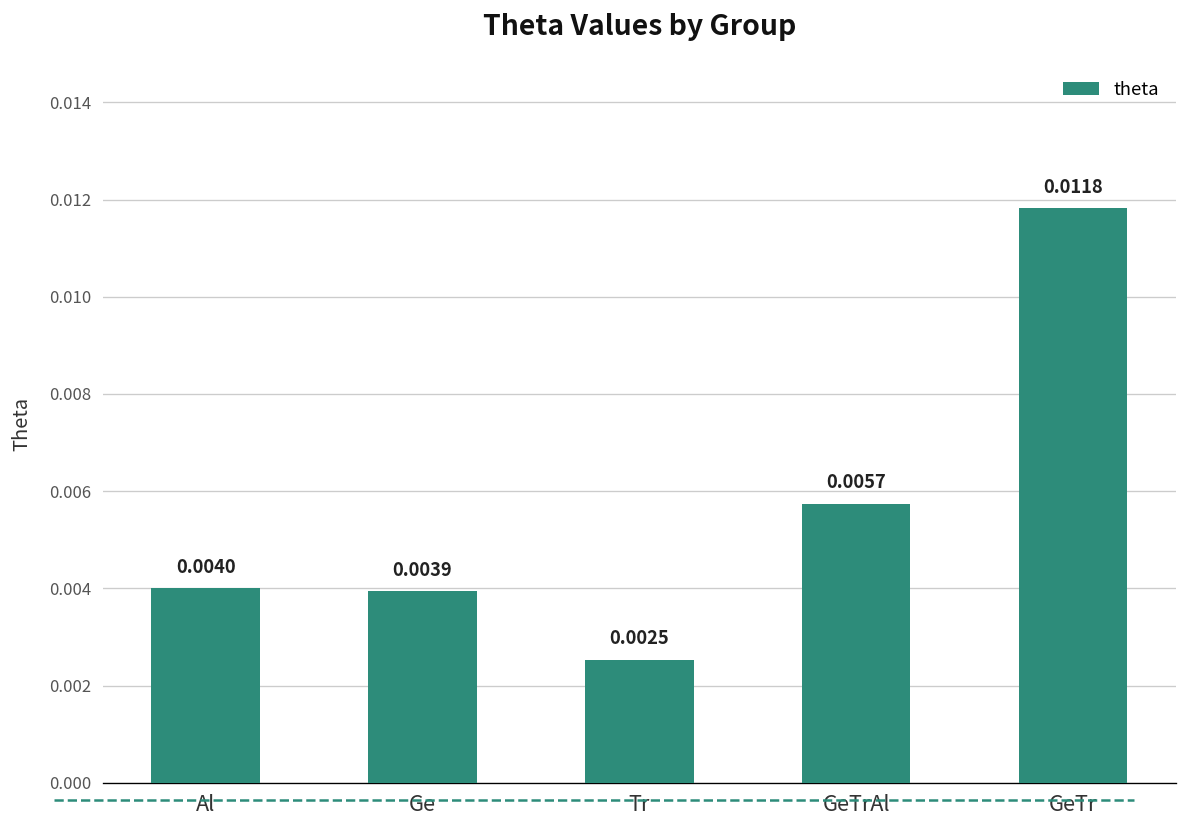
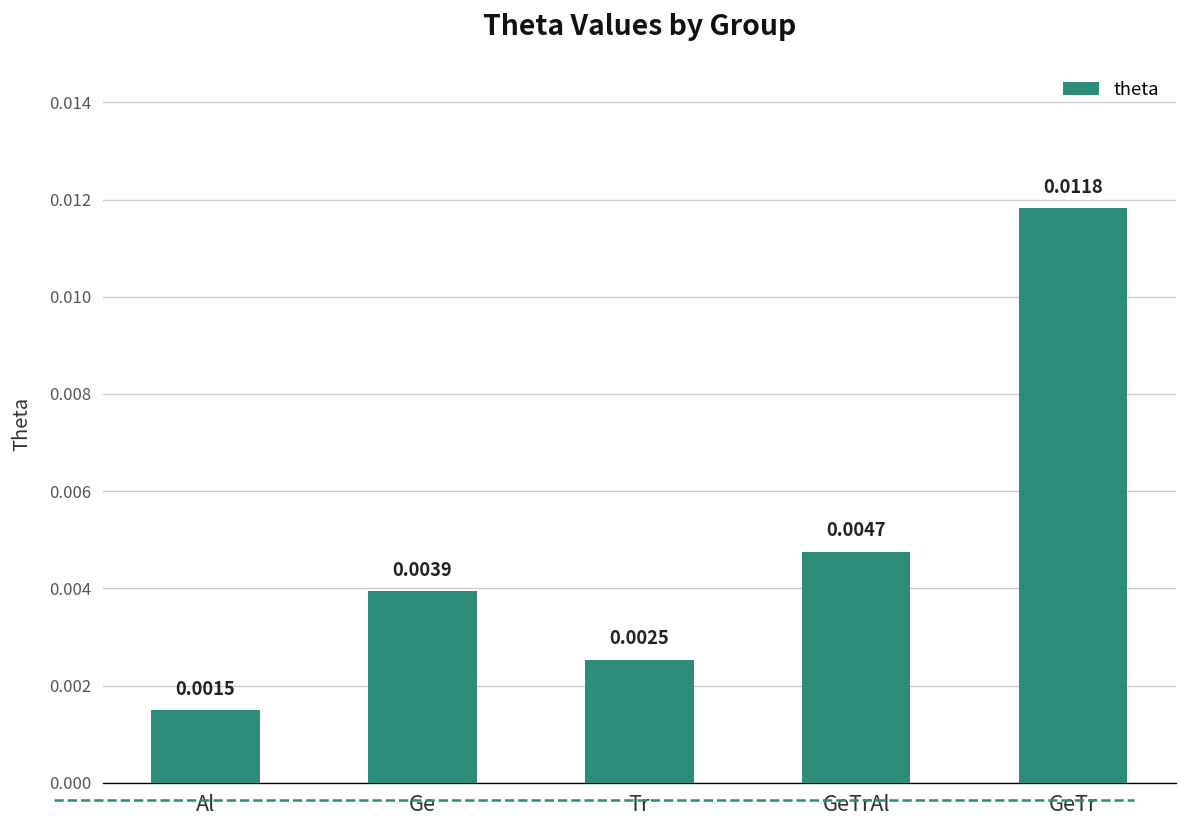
Al: 0.0040 -> 0.0015
GeTrAl: 0.0057 -> 0.0047
